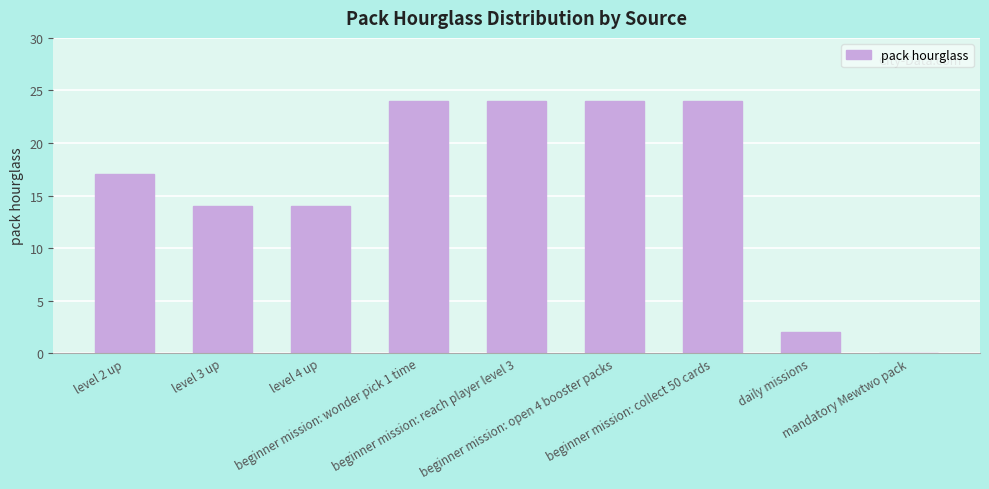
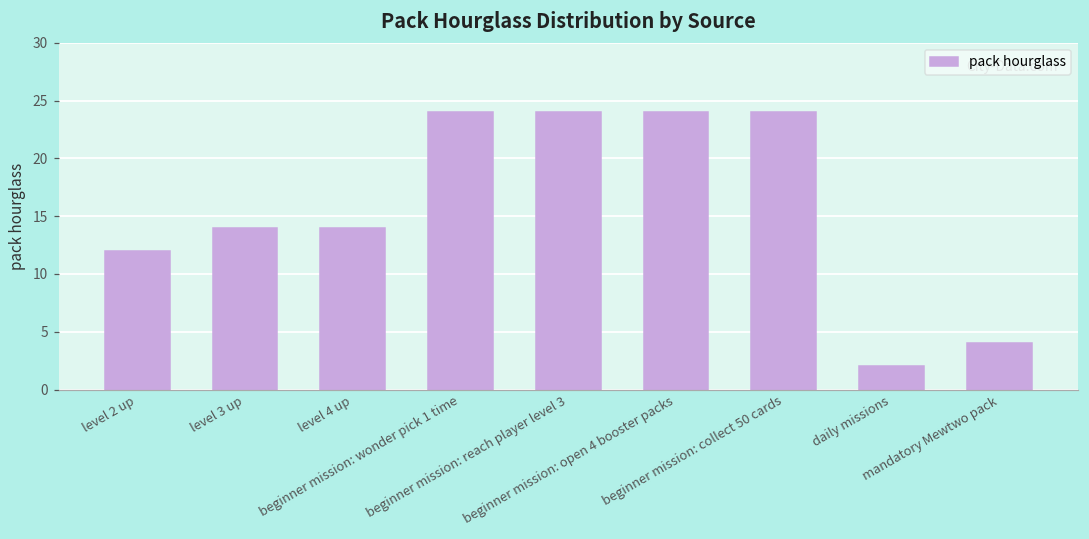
level 2 up: 17 -> 12
mandatory Mewtwo pack: 0 -> 4
